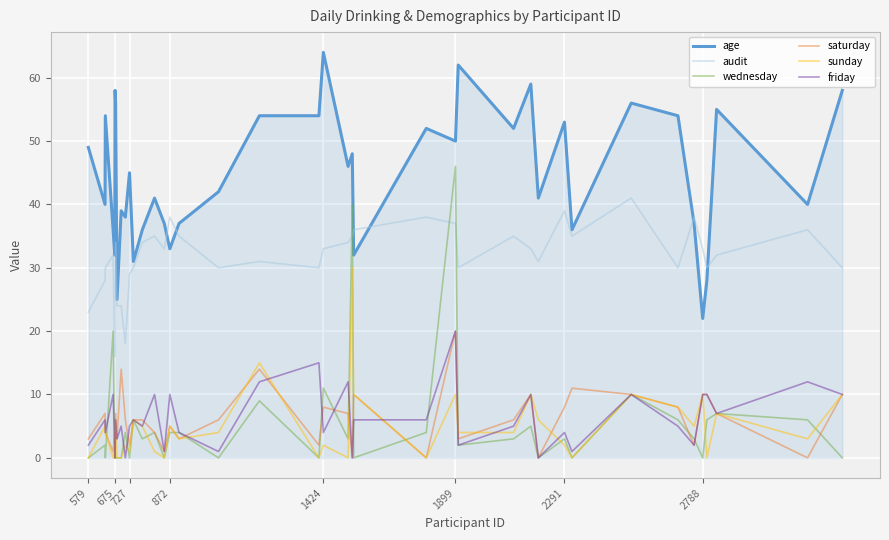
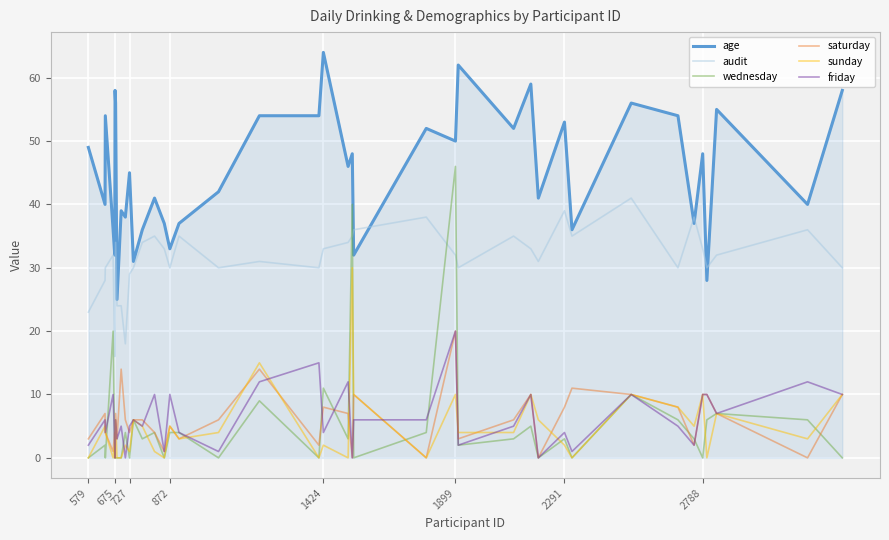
saturday, 727: 2 -> 4
audit, 872: 38 -> 30
audit, 1899: 37 -> 32
age, 2788: 22 -> 48
